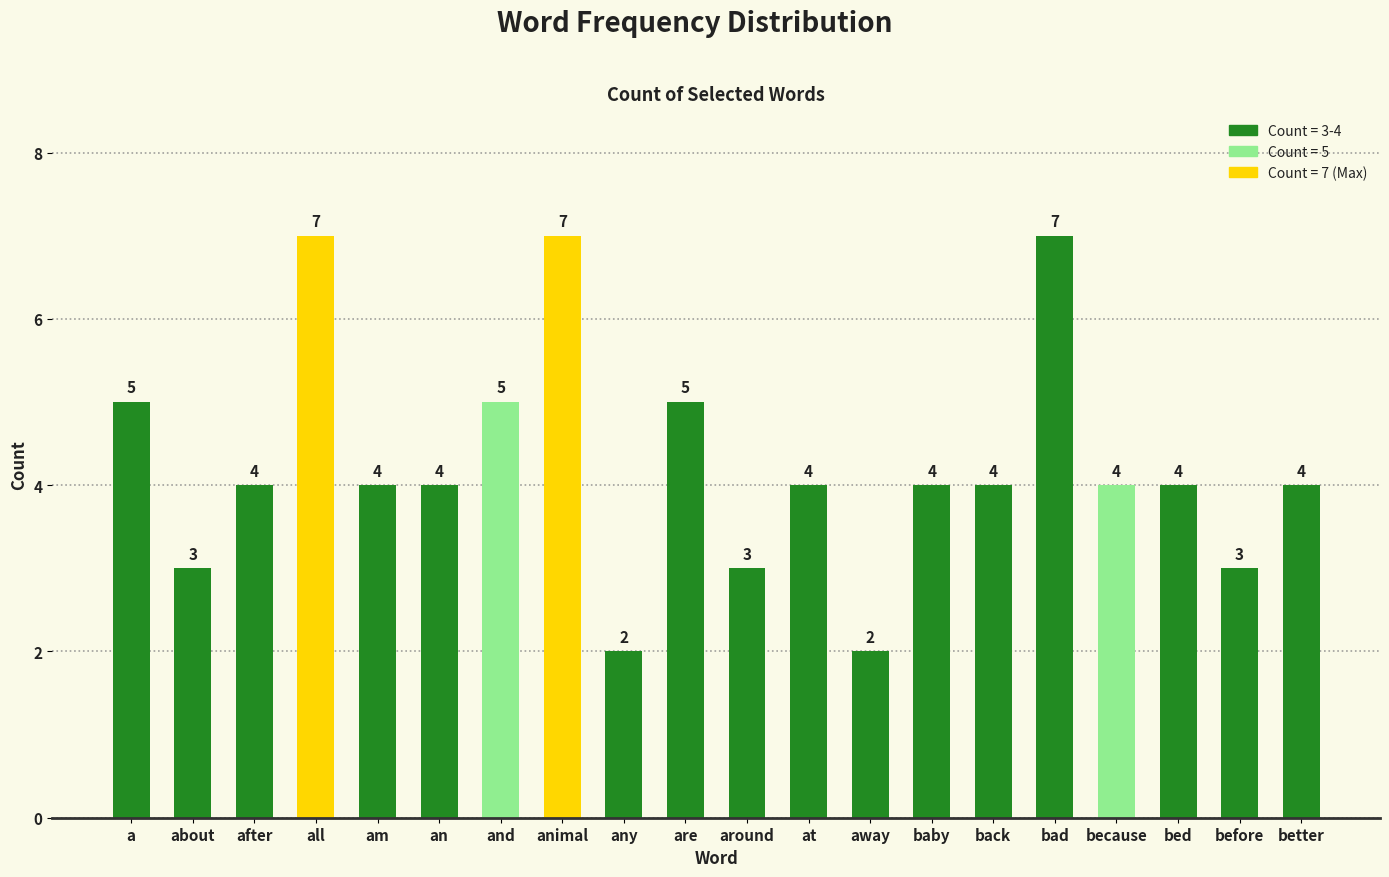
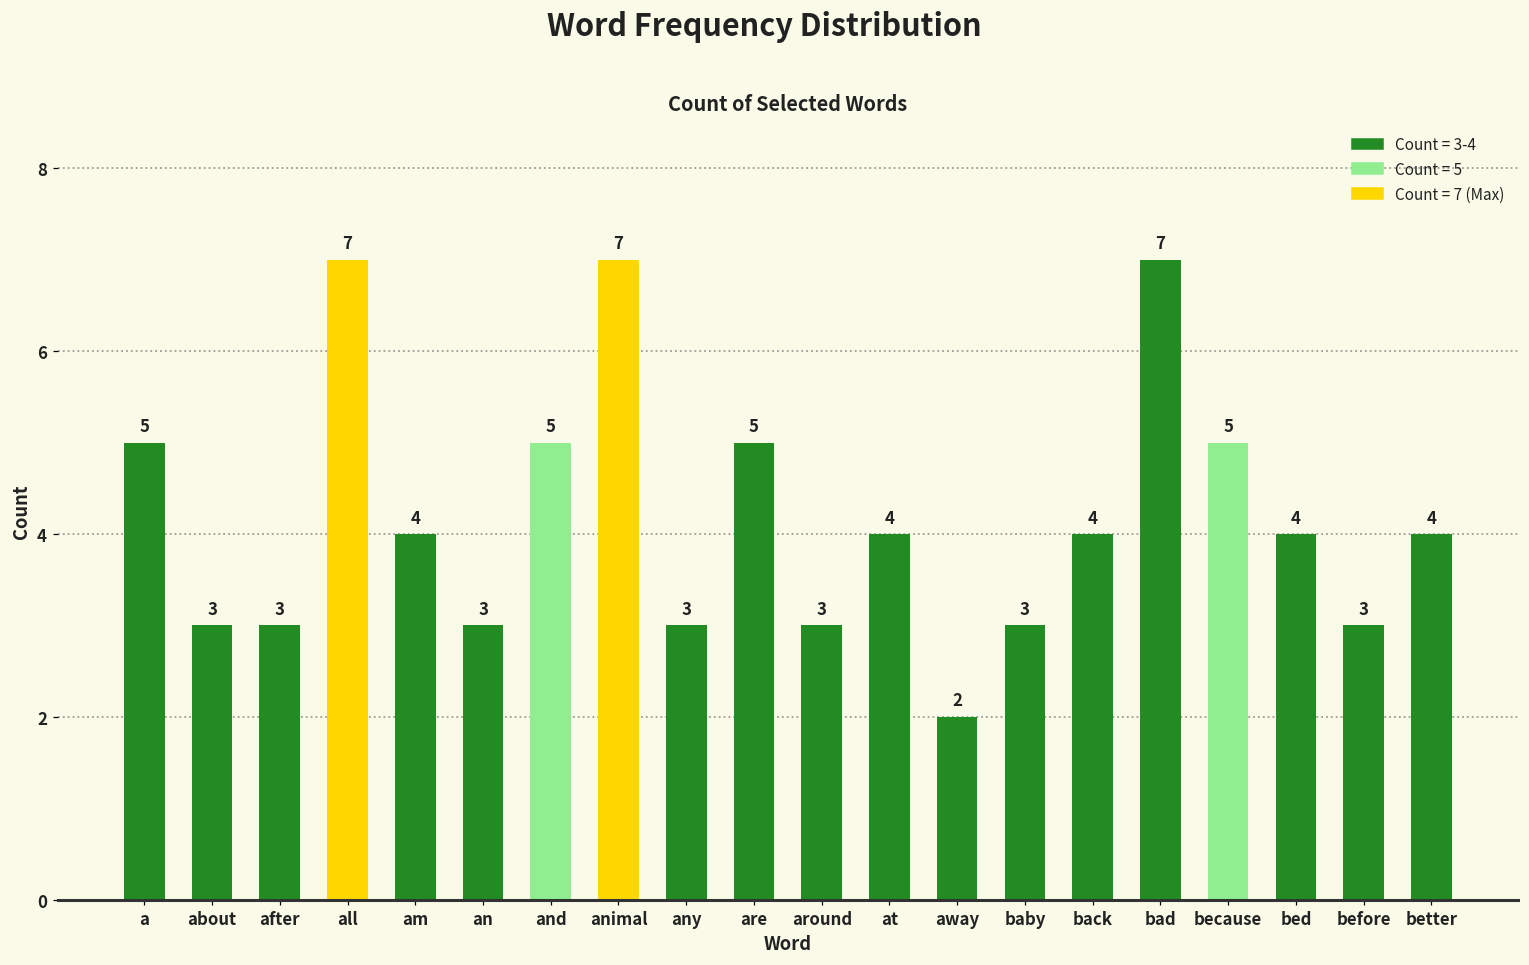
after: 4 -> 3
an: 4 -> 3
any: 2 -> 3
baby: 4 -> 3
because: 4 -> 5
